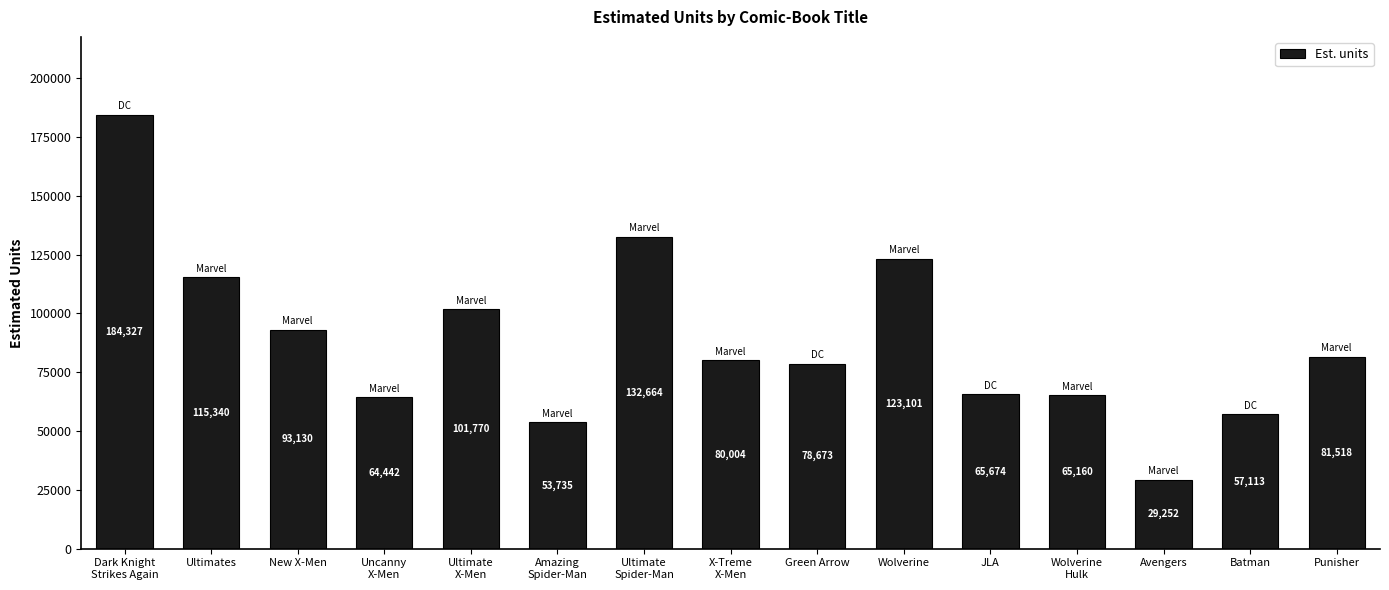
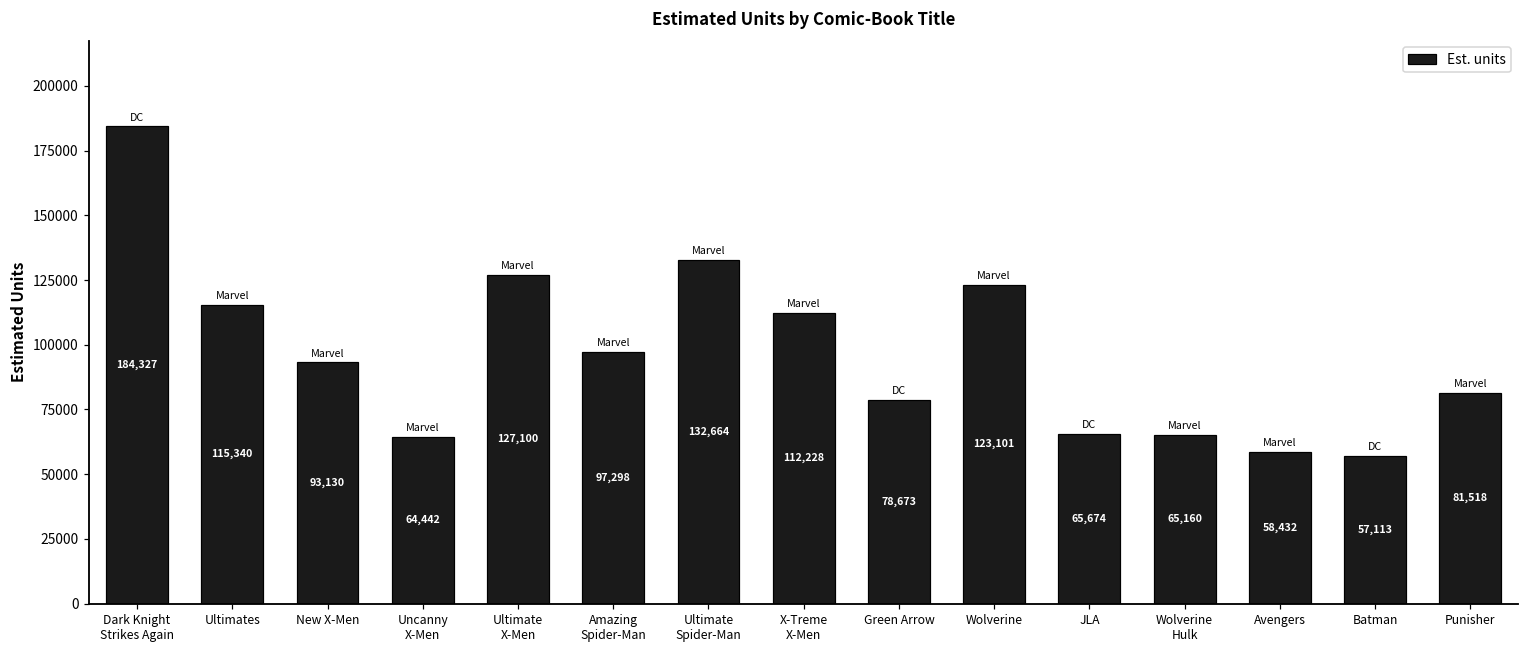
Ultimate X-Men: 101,770 -> 127,100
Amazing Spider-Man: 53,735 -> 97,298
X-Treme X-Men: 80,004 -> 112,228
Avengers: 29,252 -> 58,432
